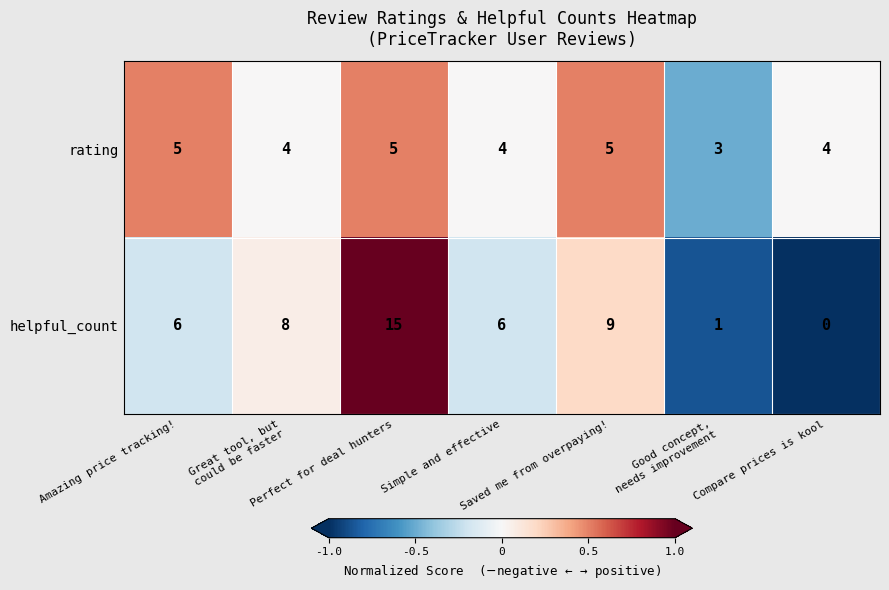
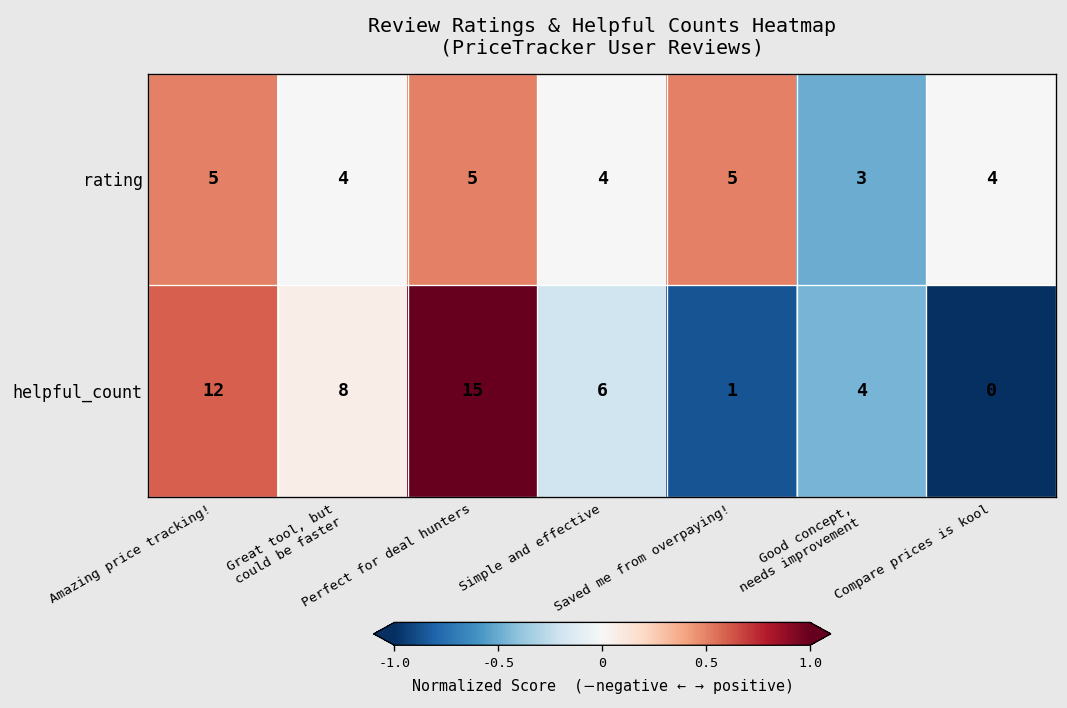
helpful_count, Amazing price tracking!: 6 -> 12
helpful_count, Saved me from overpaying!: 9 -> 1
helpful_count, Good concept, needs improvement: 1 -> 4
